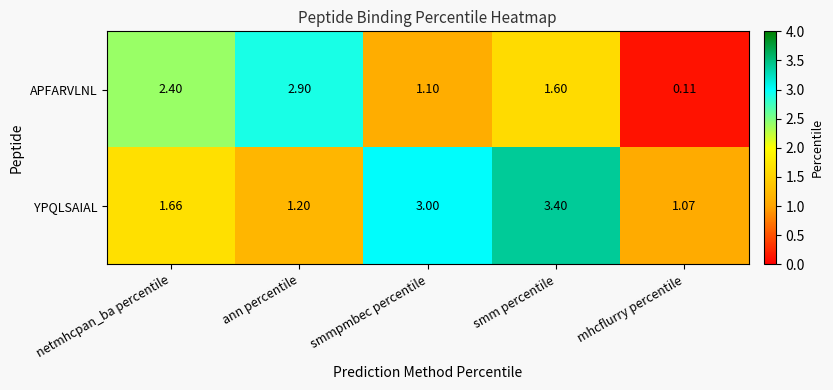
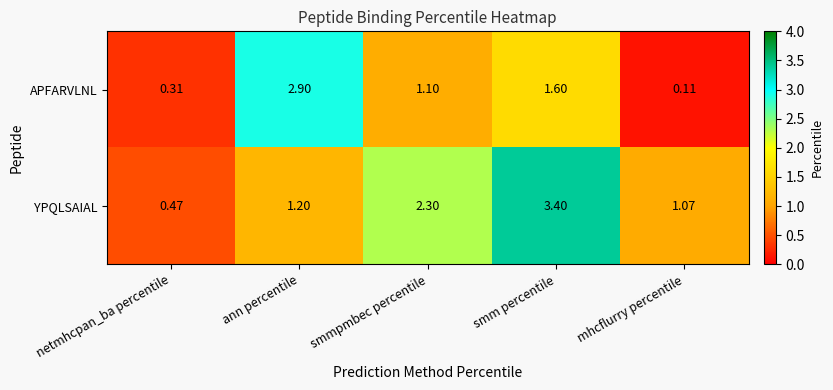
APFARVLNL, netmhcpan_ba percentile: 2.40 -> 0.31
YPQLSAIAL, netmhcpan_ba percentile: 1.66 -> 0.47
YPQLSAIAL, smmpmbec percentile: 3.00 -> 2.30
